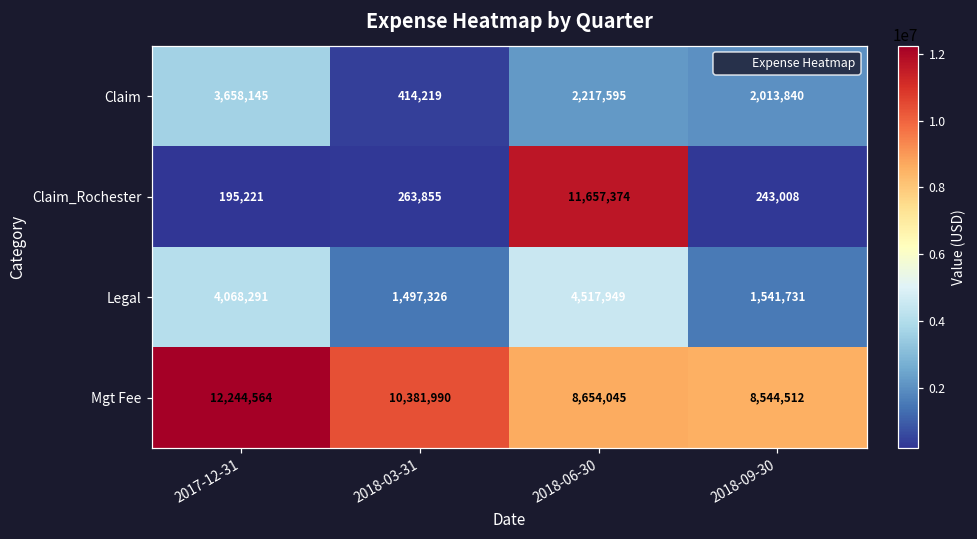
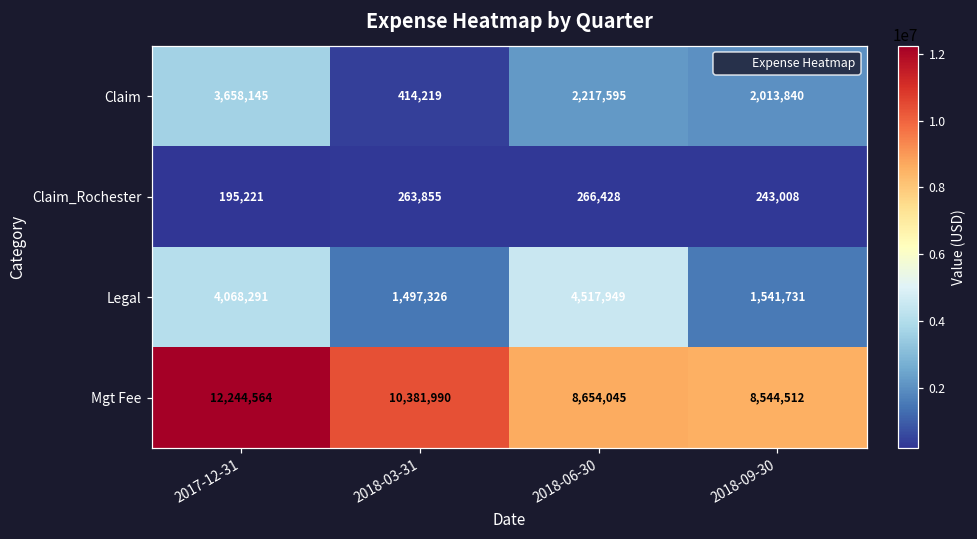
Claim_Rochester, 2018-06-30: 11,657,374 -> 266,428
